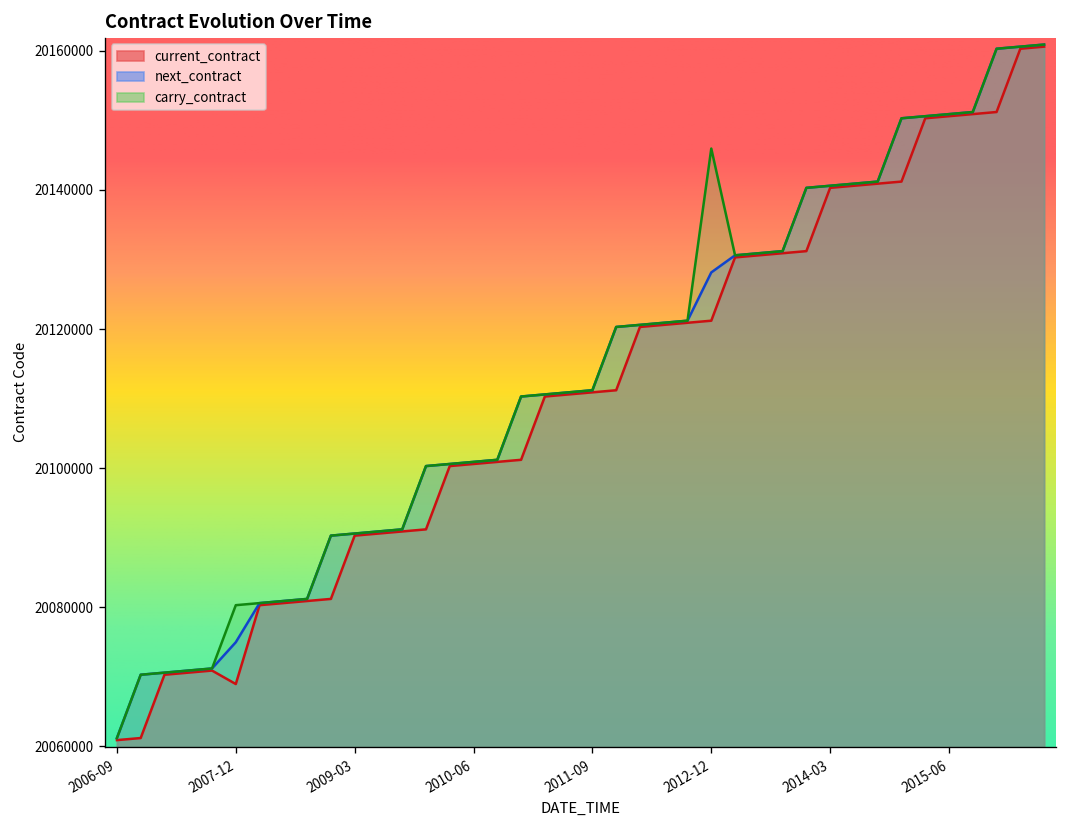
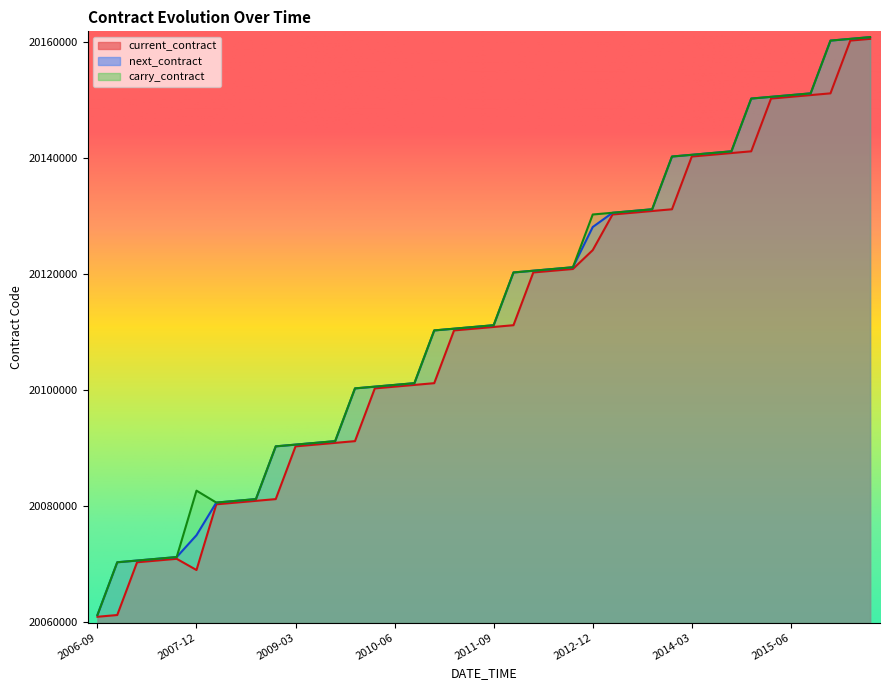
carry_contract, 2007-12: 20080000 -> 20083000
current_contract, 2012-12: 20121000 -> 20124000
carry_contract, 2012-12: 20146000 -> 20130000
